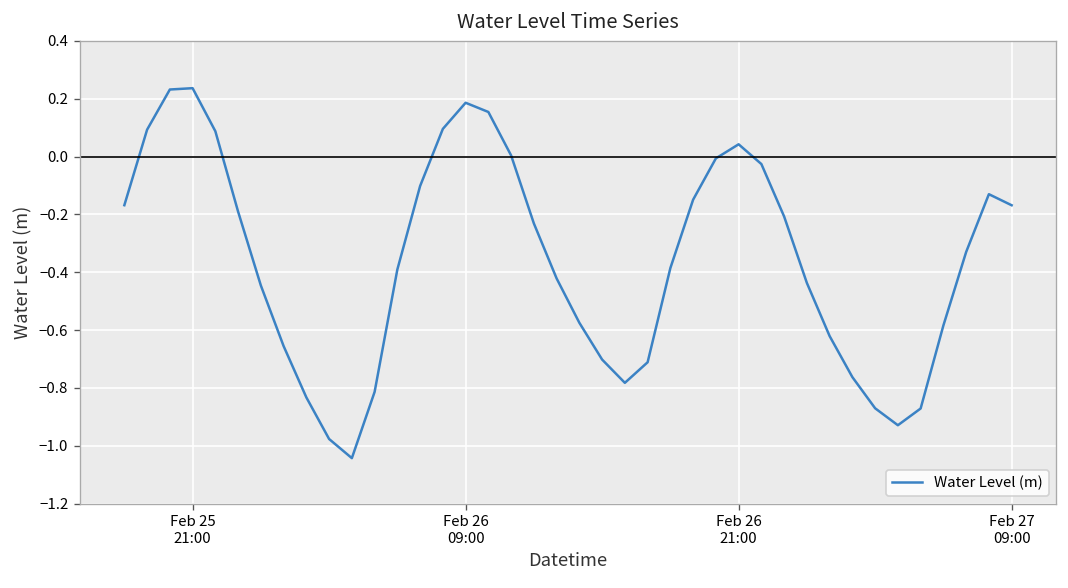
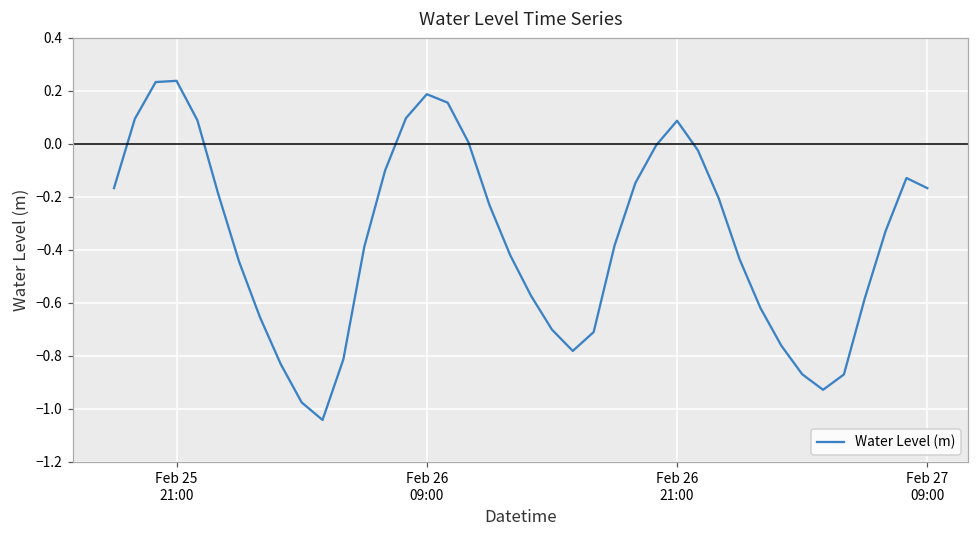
Feb 26 21:00: 0.04 -> 0.09
